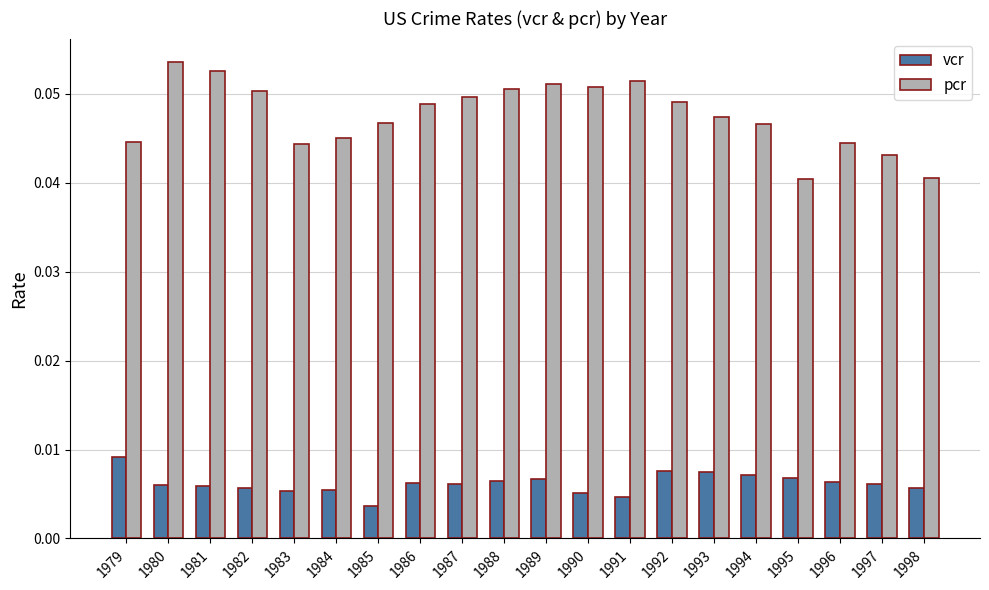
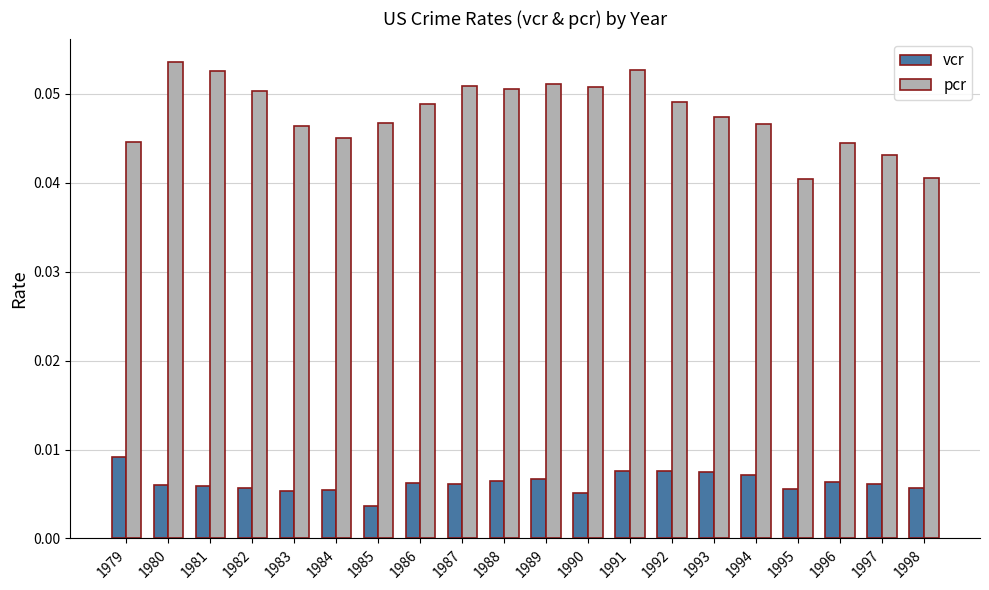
pcr, 1983: 0.044 -> 0.046
pcr, 1987: 0.050 -> 0.051
vcr, 1991: 0.005 -> 0.008
pcr, 1991: 0.051 -> 0.053
vcr, 1995: 0.007 -> 0.006
